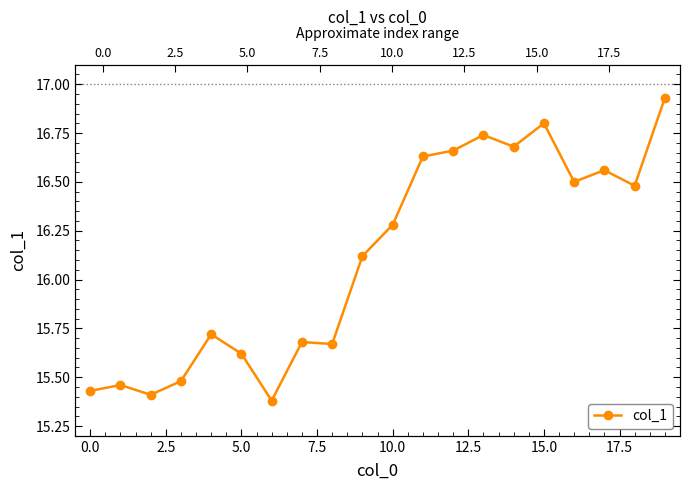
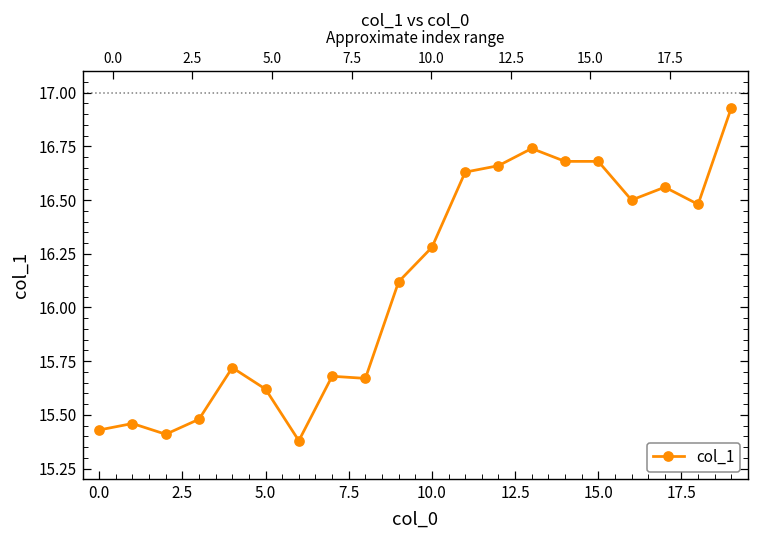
15.0: 16.80 -> 16.68
